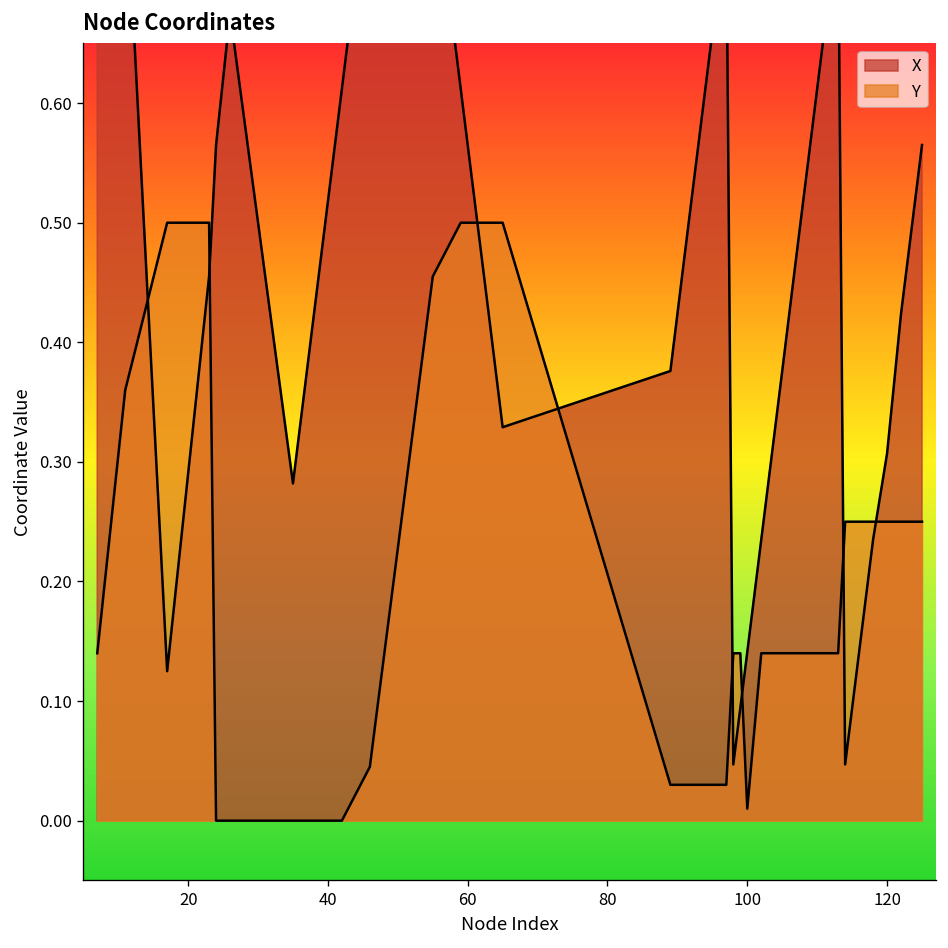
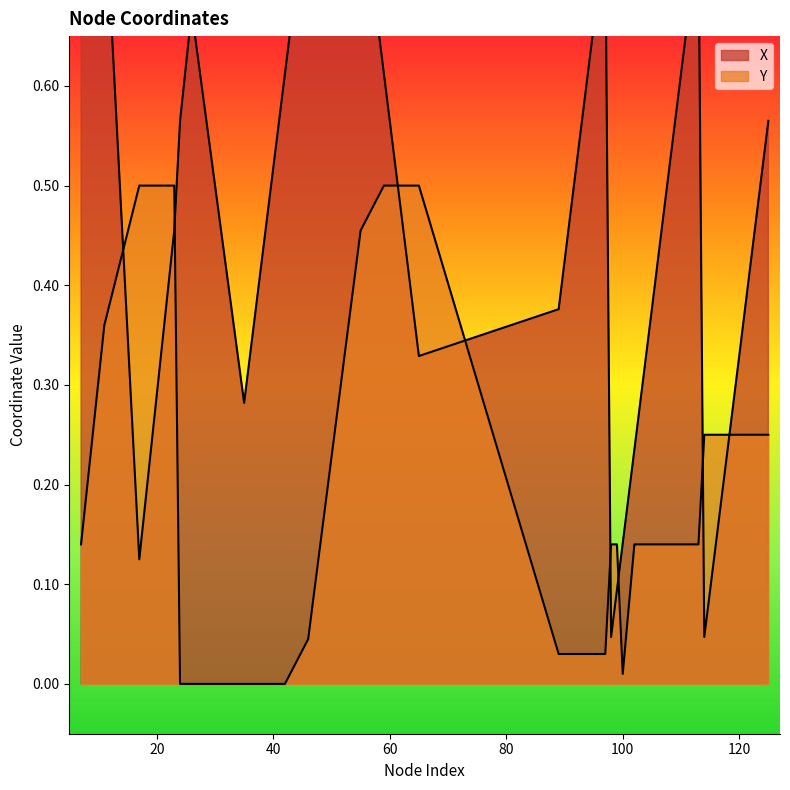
X, 120: 0.31 -> 0.33
